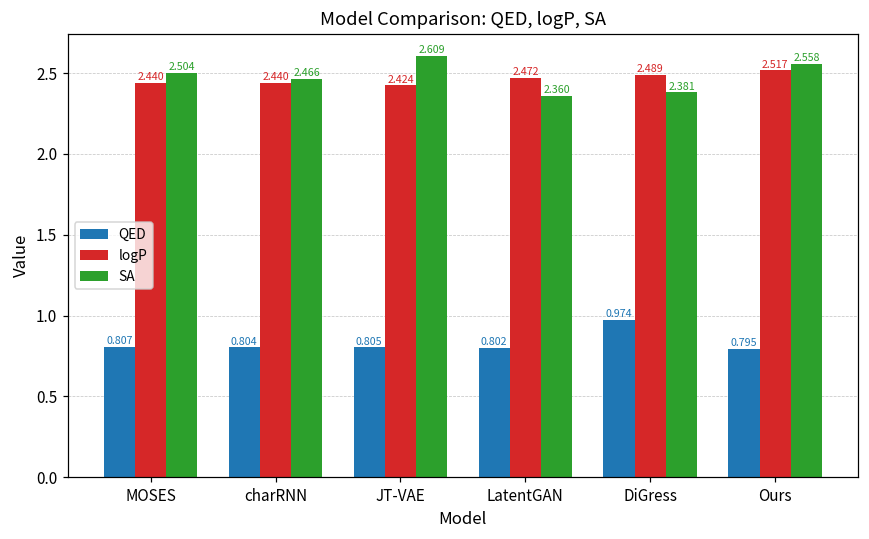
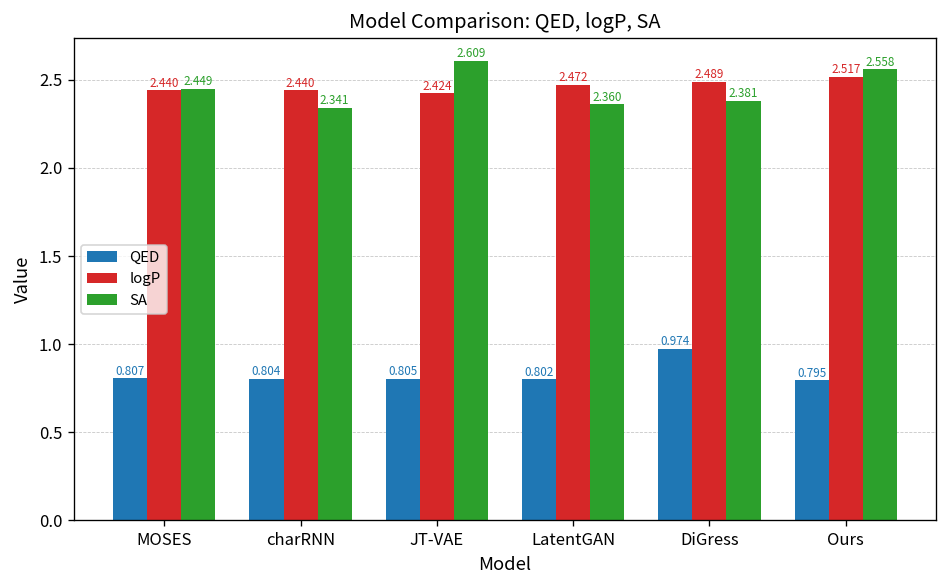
SA, MOSES: 2.504 -> 2.449
SA, charRNN: 2.466 -> 2.341
